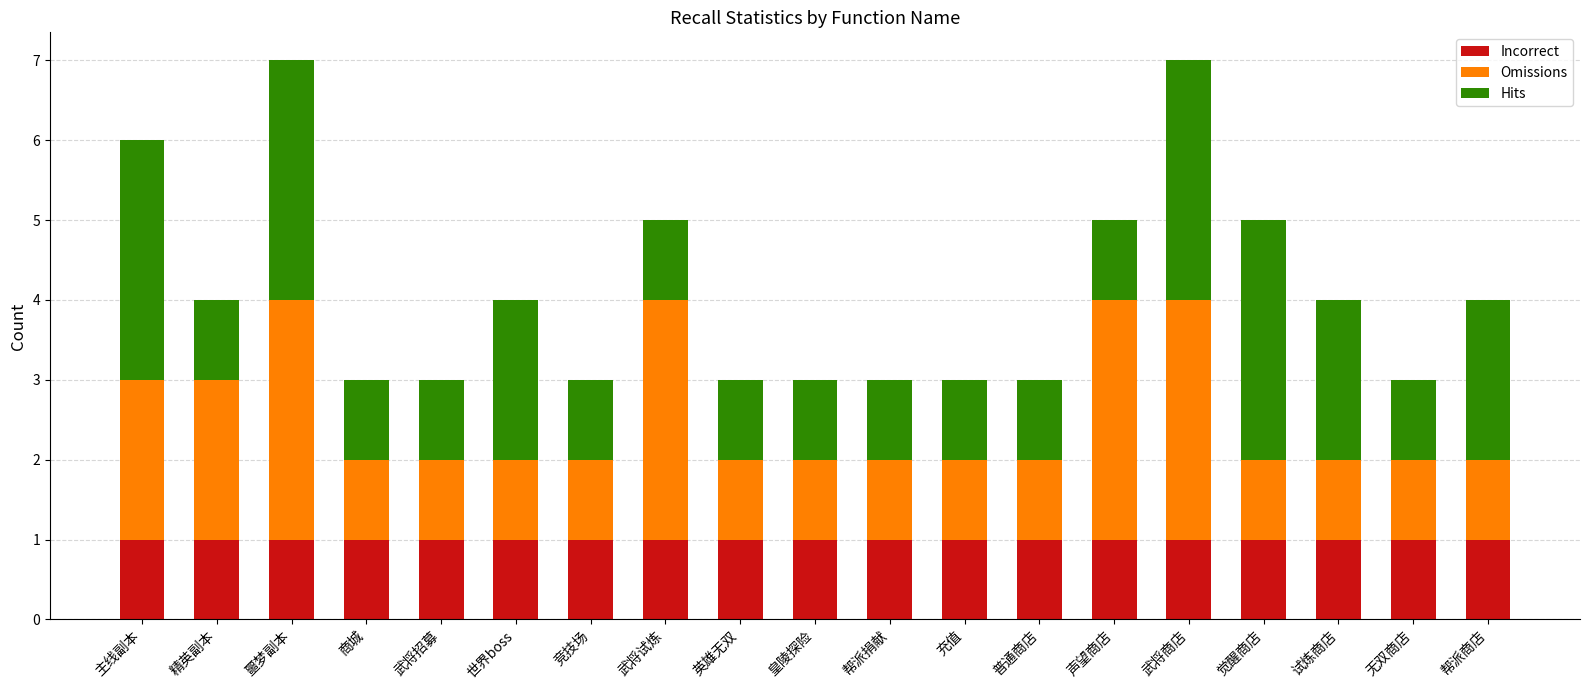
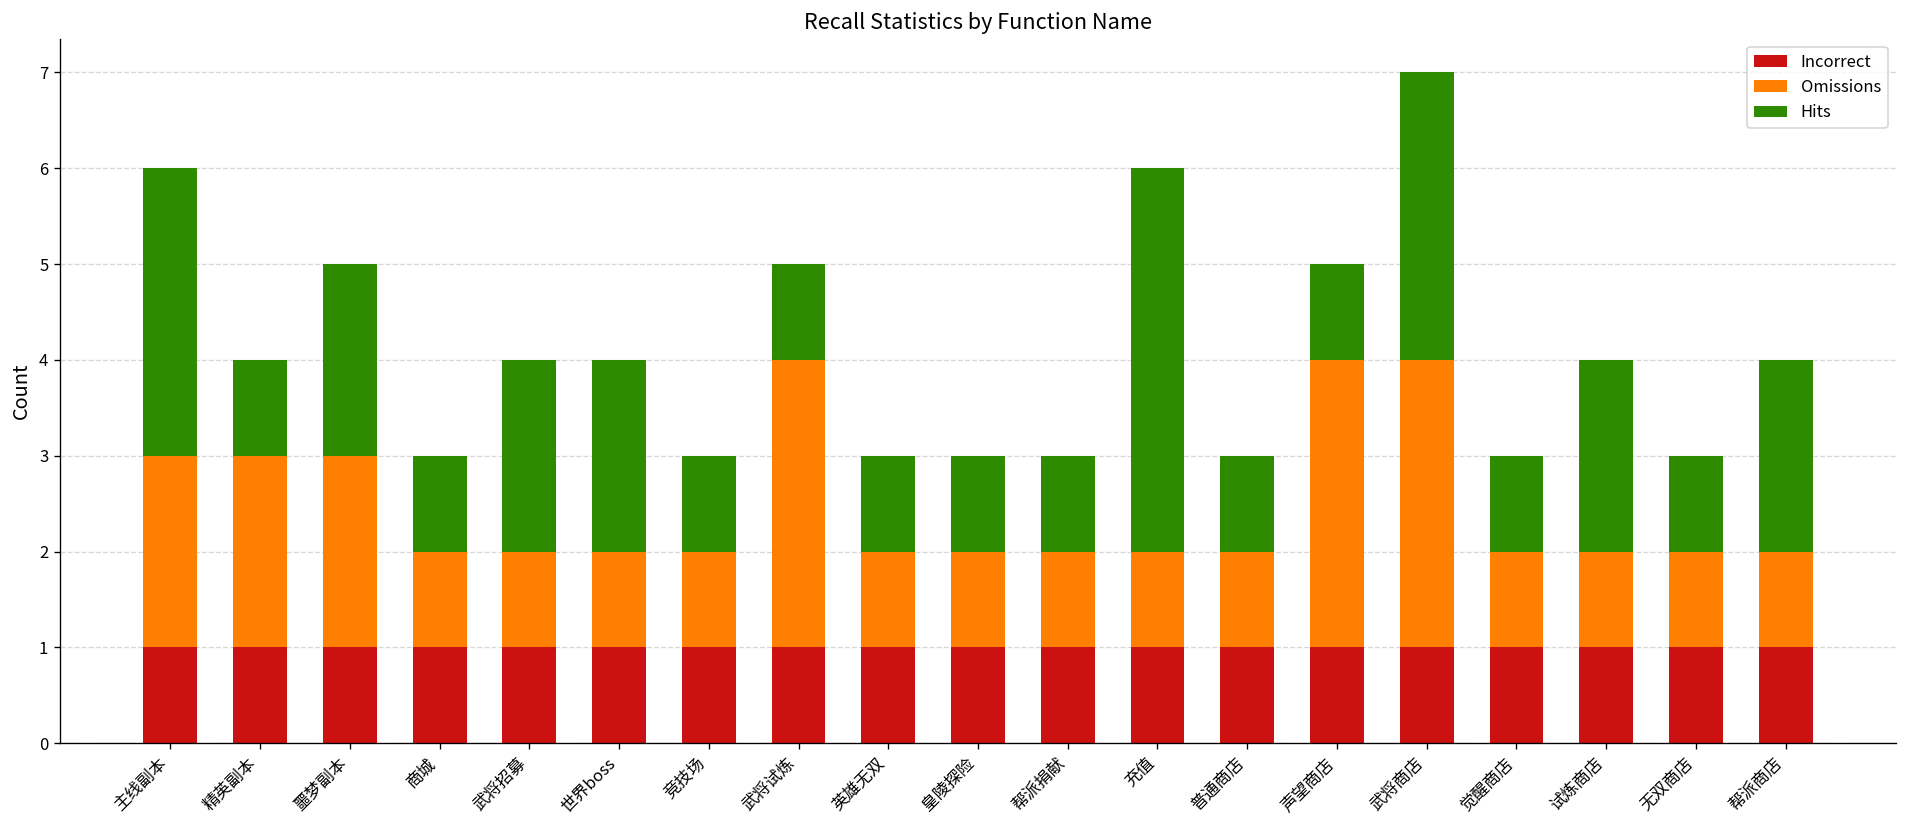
Omissions, 噩梦副本: 3 -> 2
Hits, 噩梦副本: 3 -> 2
Hits, 武将招募: 1 -> 2
Hits, 充值: 1 -> 4
Hits, 觉醒商店: 3 -> 1
